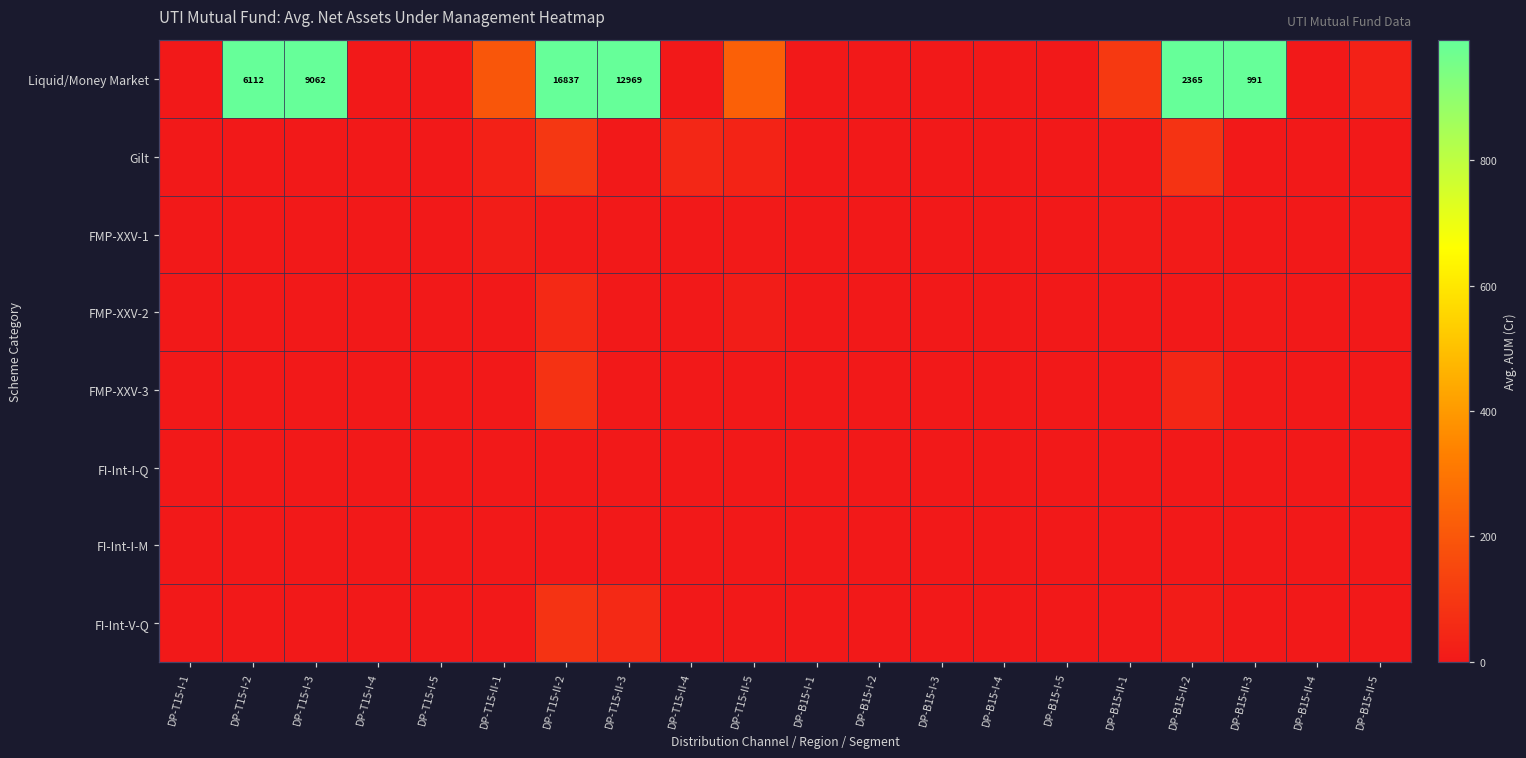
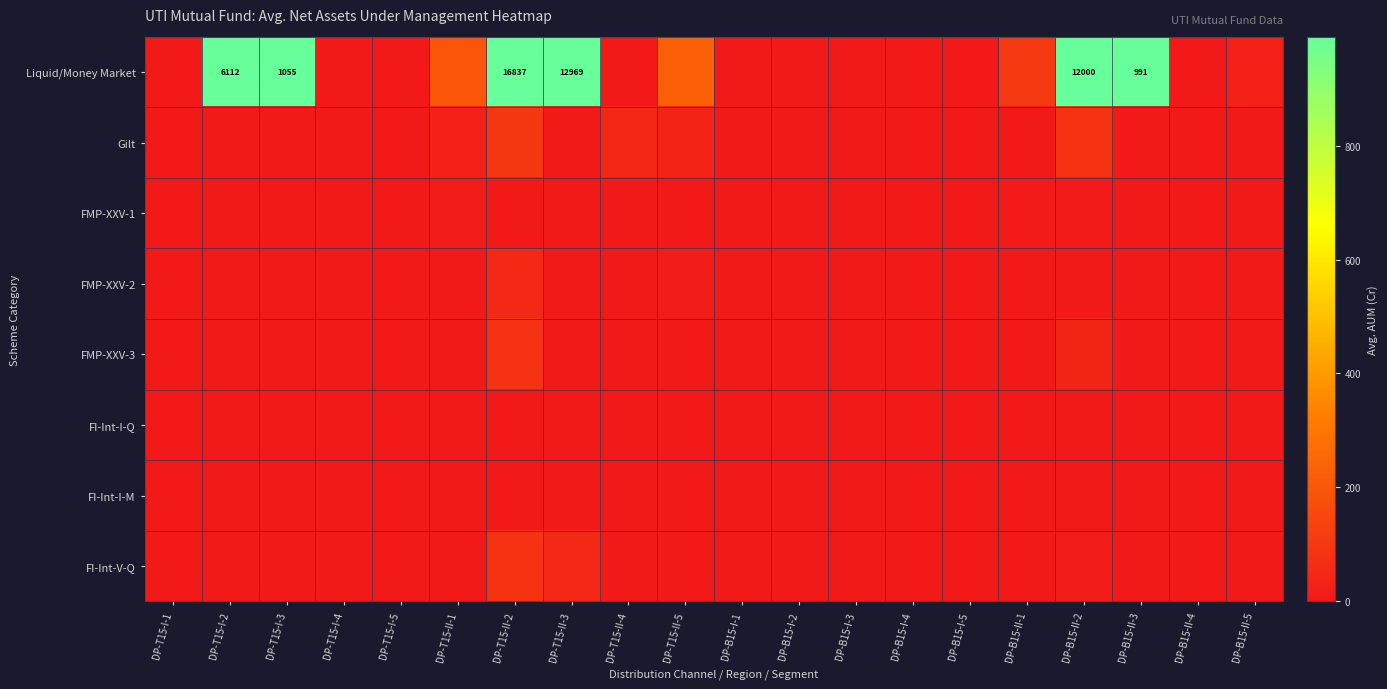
Liquid/Money Market, DP-T15-I-3: 9062 -> 1055
Liquid/Money Market, DP-B15-II-2: 2365 -> 12000
